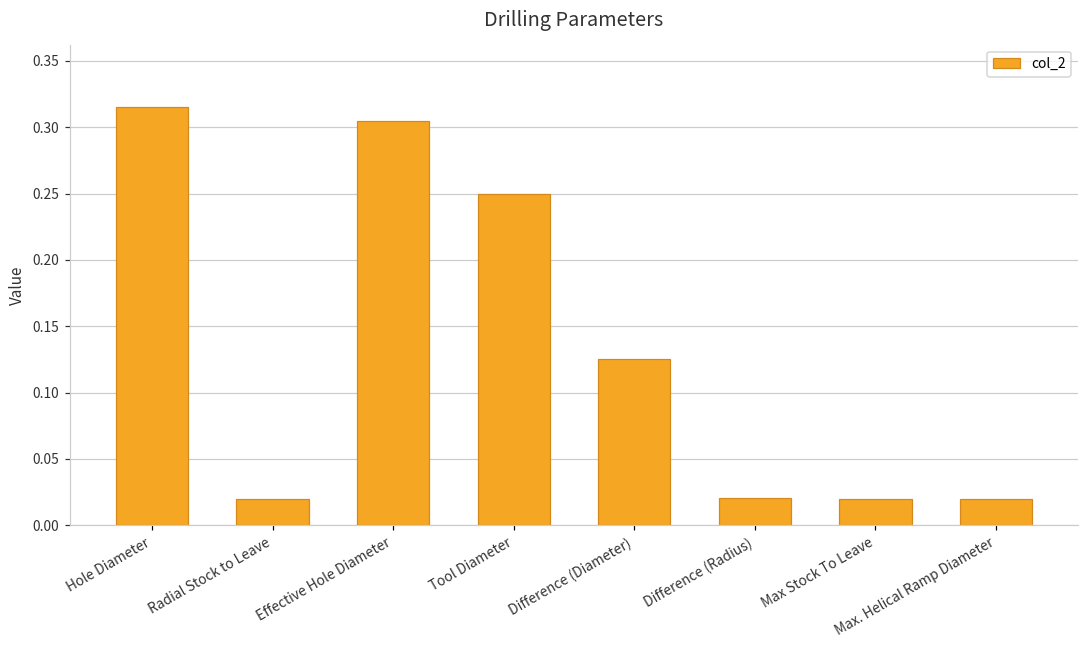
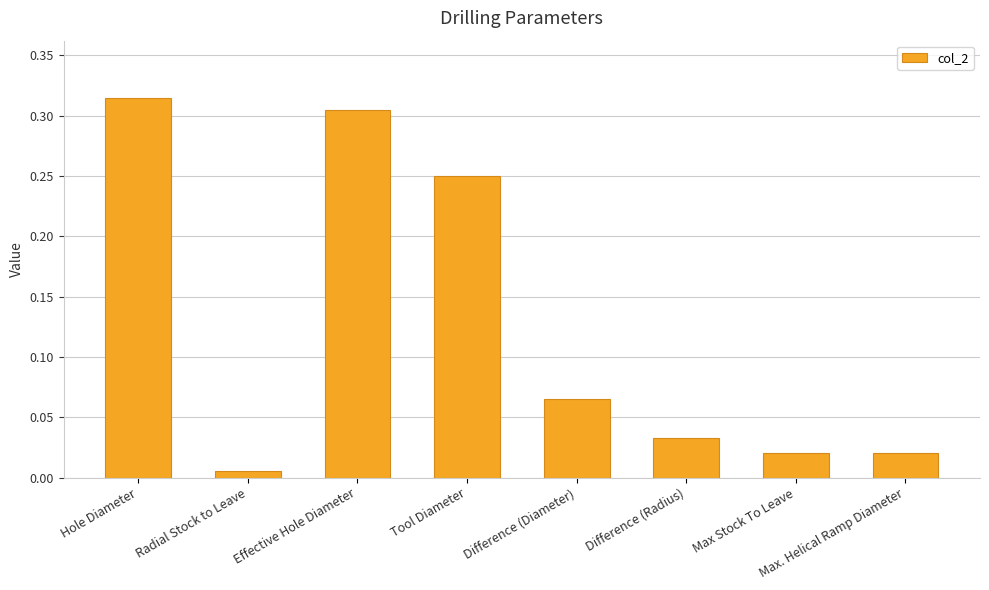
Radial Stock to Leave: 0.020 -> 0.005
Difference (Diameter): 0.125 -> 0.065
Difference (Radius): 0.021 -> 0.032
